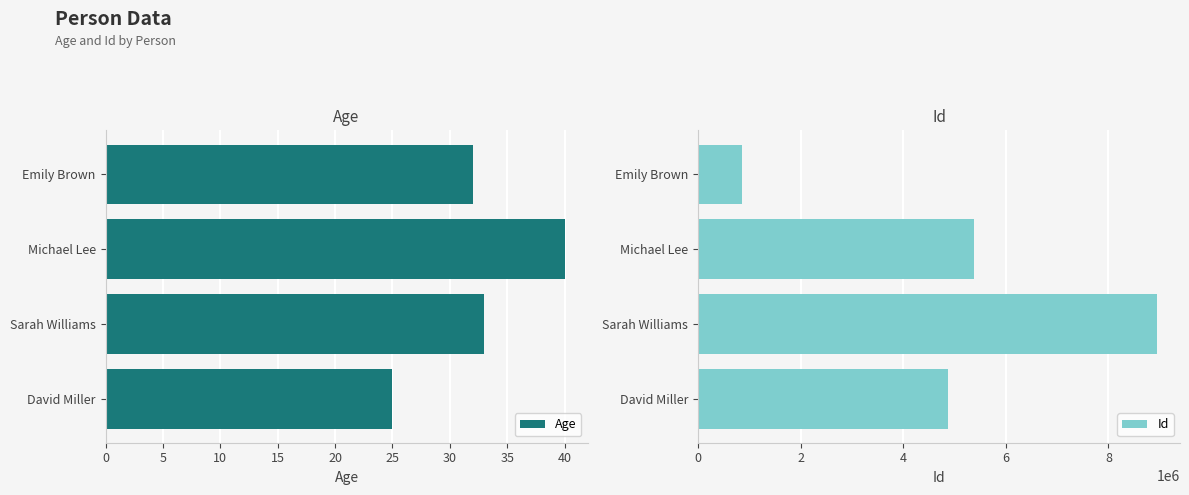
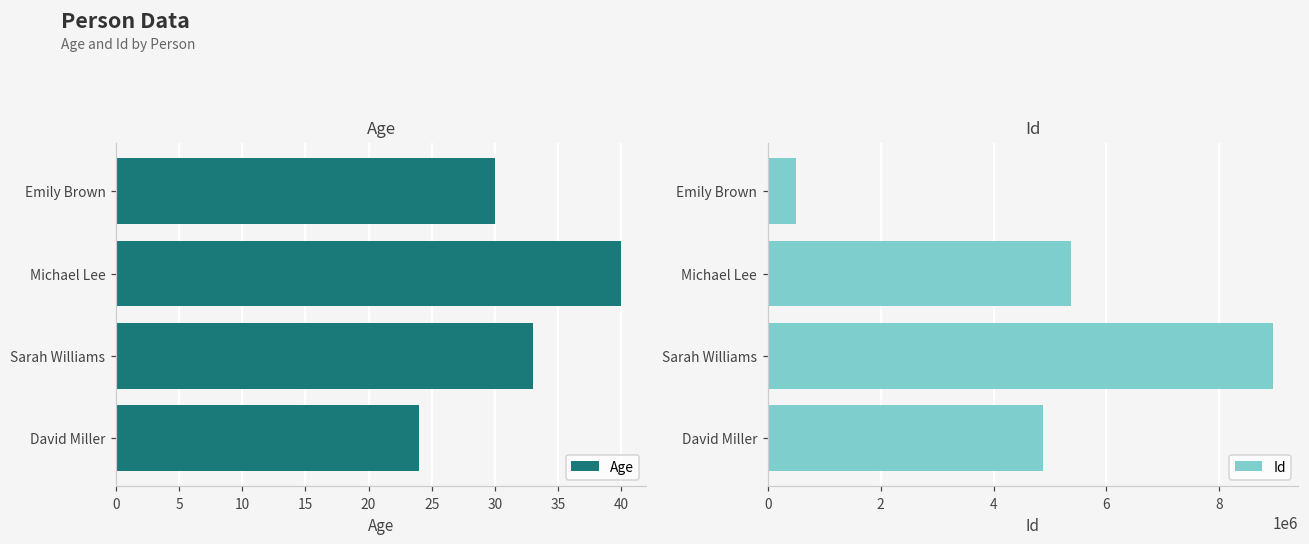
Age, Emily Brown: 32 -> 30
Age, David Miller: 25 -> 24
Id, Emily Brown: 800000 -> 500000
